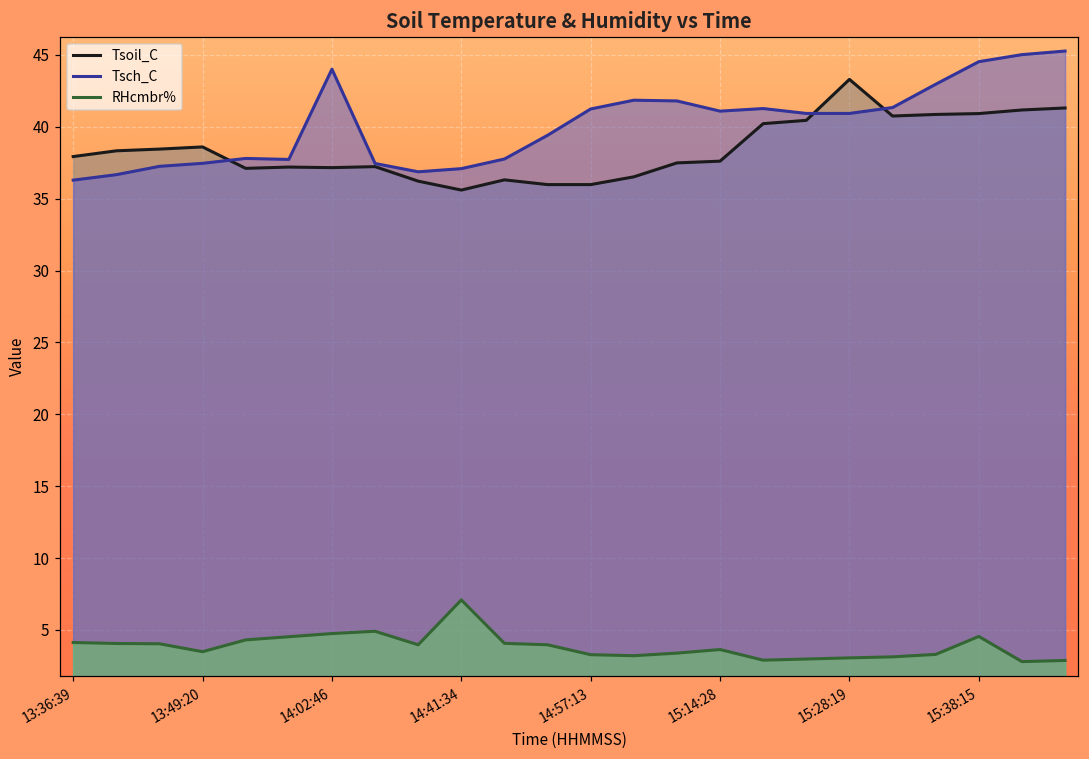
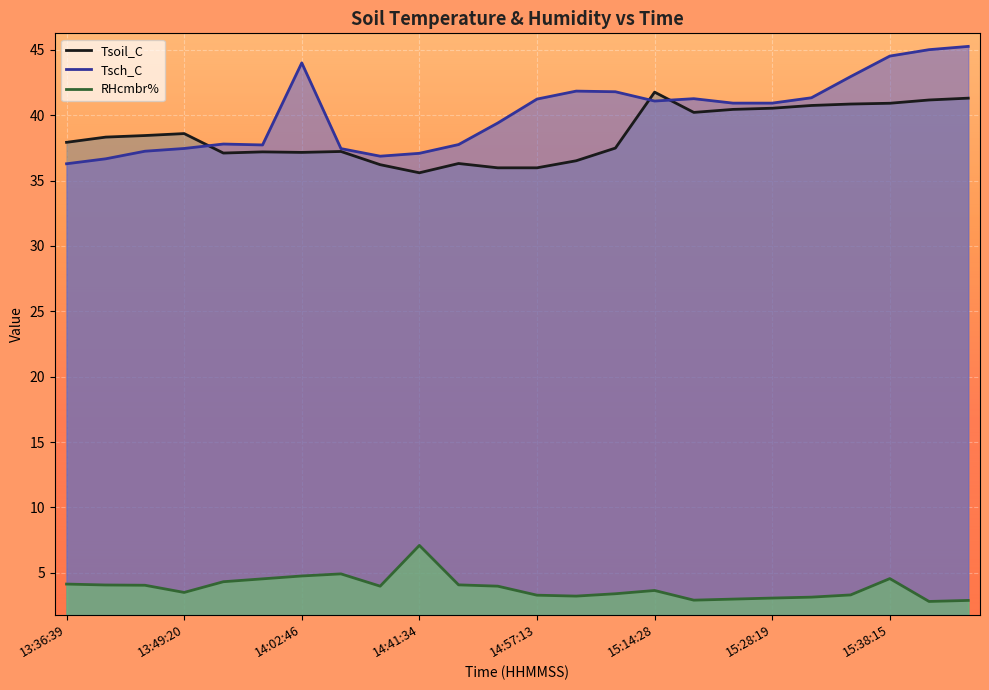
Tsoil_C, 15:14:28: 37.6 -> 41.8
Tsoil_C, 15:28:19: 43.3 -> 40.5
